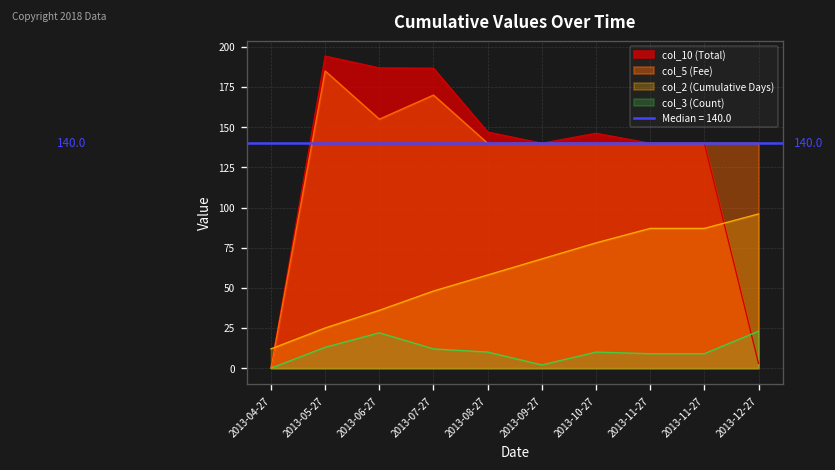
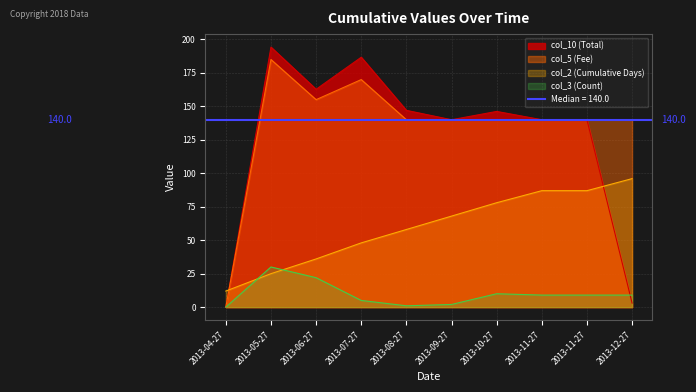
col_3 (Count), 2013-05-27: 13 -> 30
col_10 (Total), 2013-06-27: 187 -> 163
col_3 (Count), 2013-07-27: 12 -> 5
col_3 (Count), 2013-08-27: 10 -> 1
col_3 (Count), 2013-12-27: 23 -> 9
